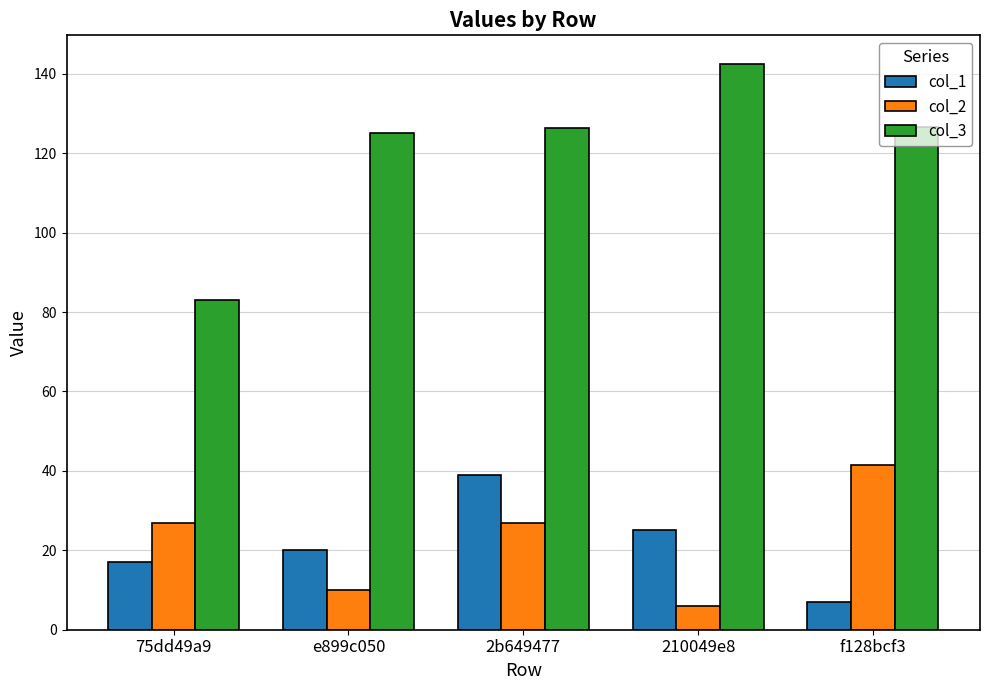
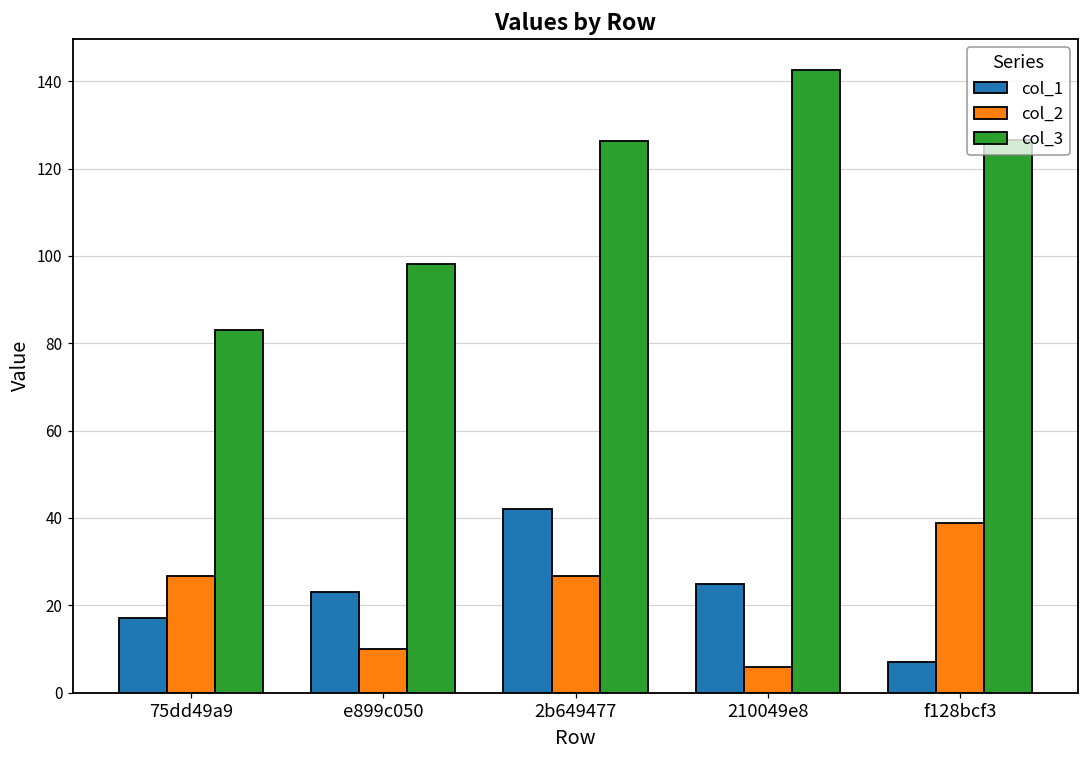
col_1, e899c050: 20 -> 23
col_3, e899c050: 125 -> 98
col_1, 2b649477: 39 -> 42
col_2, f128bcf3: 41 -> 39
